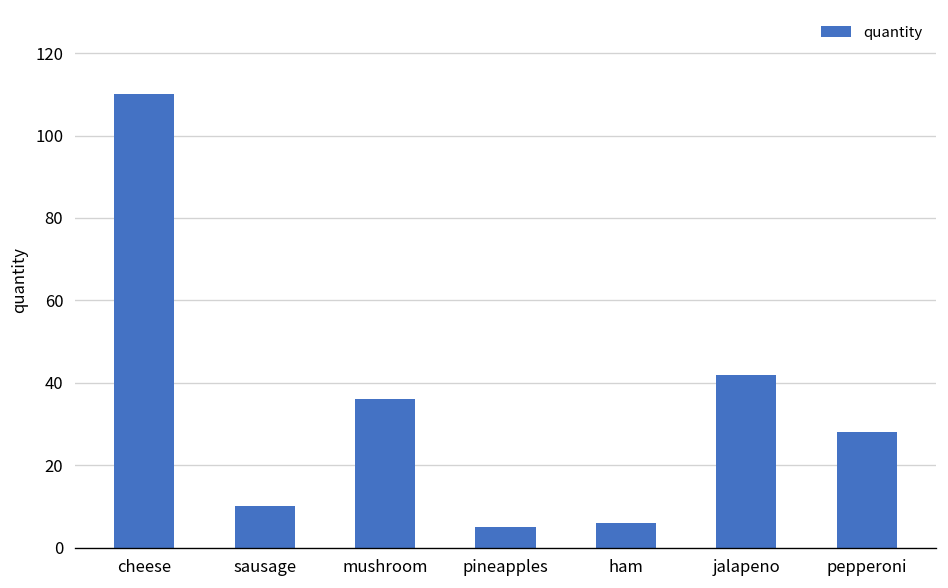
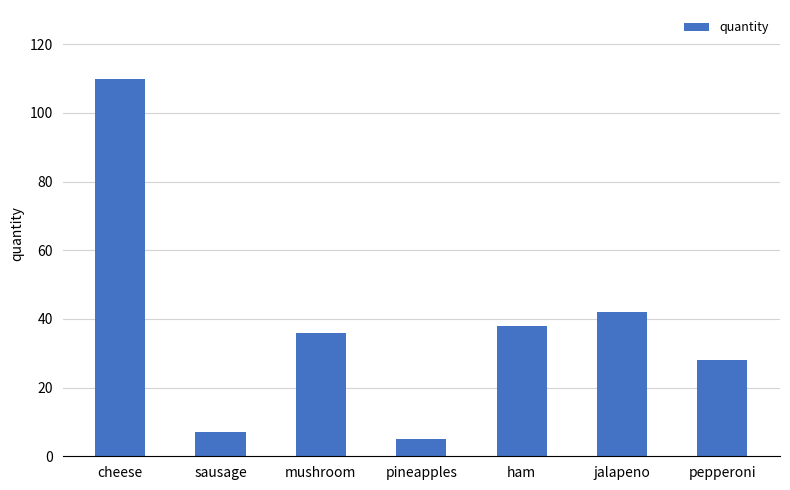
sausage: 10 -> 7
ham: 6 -> 38
